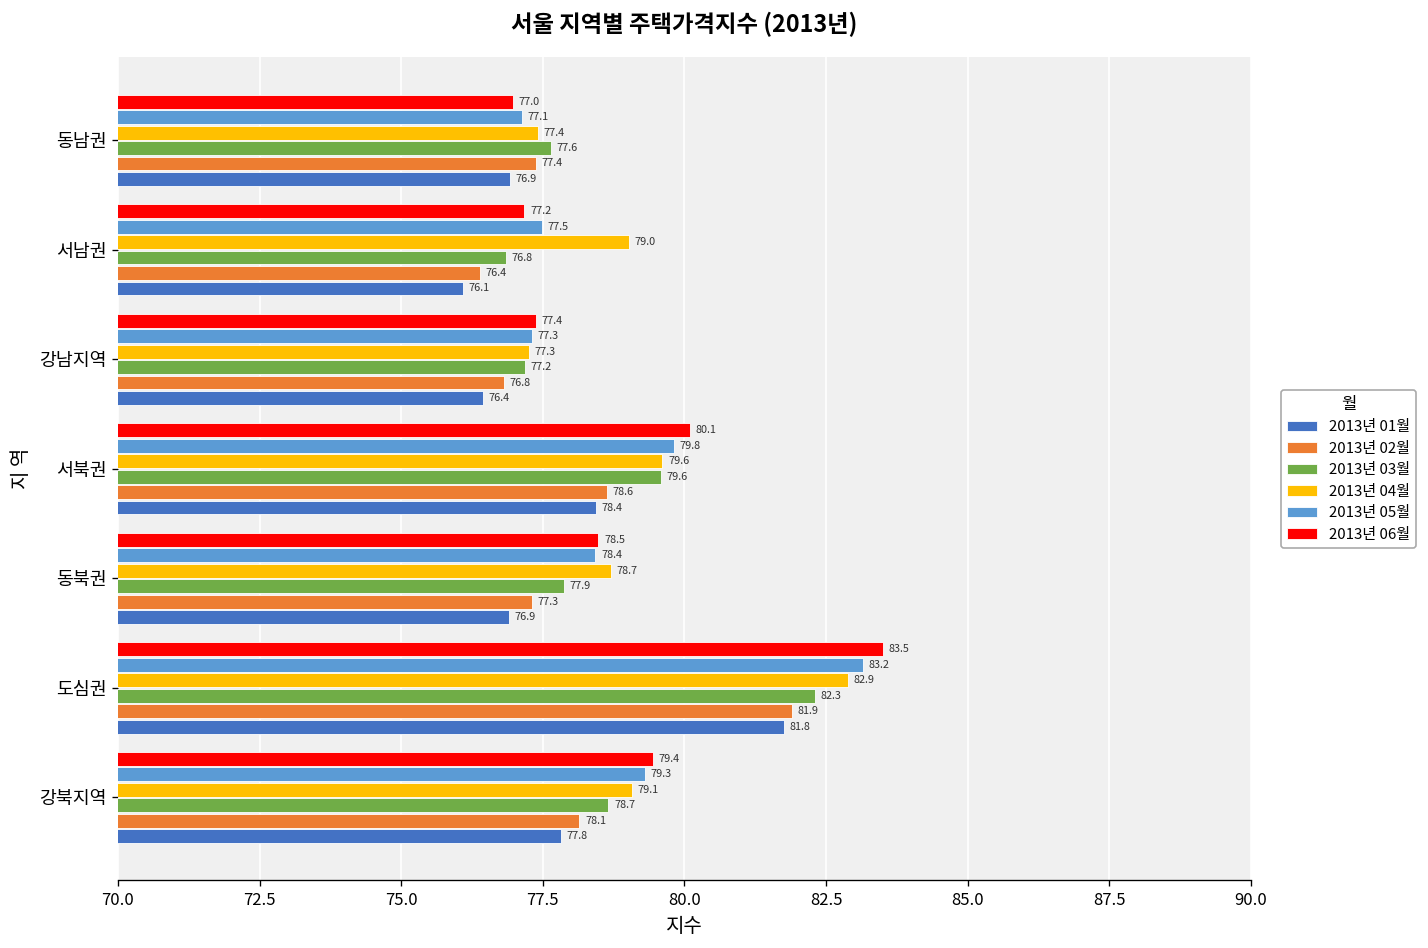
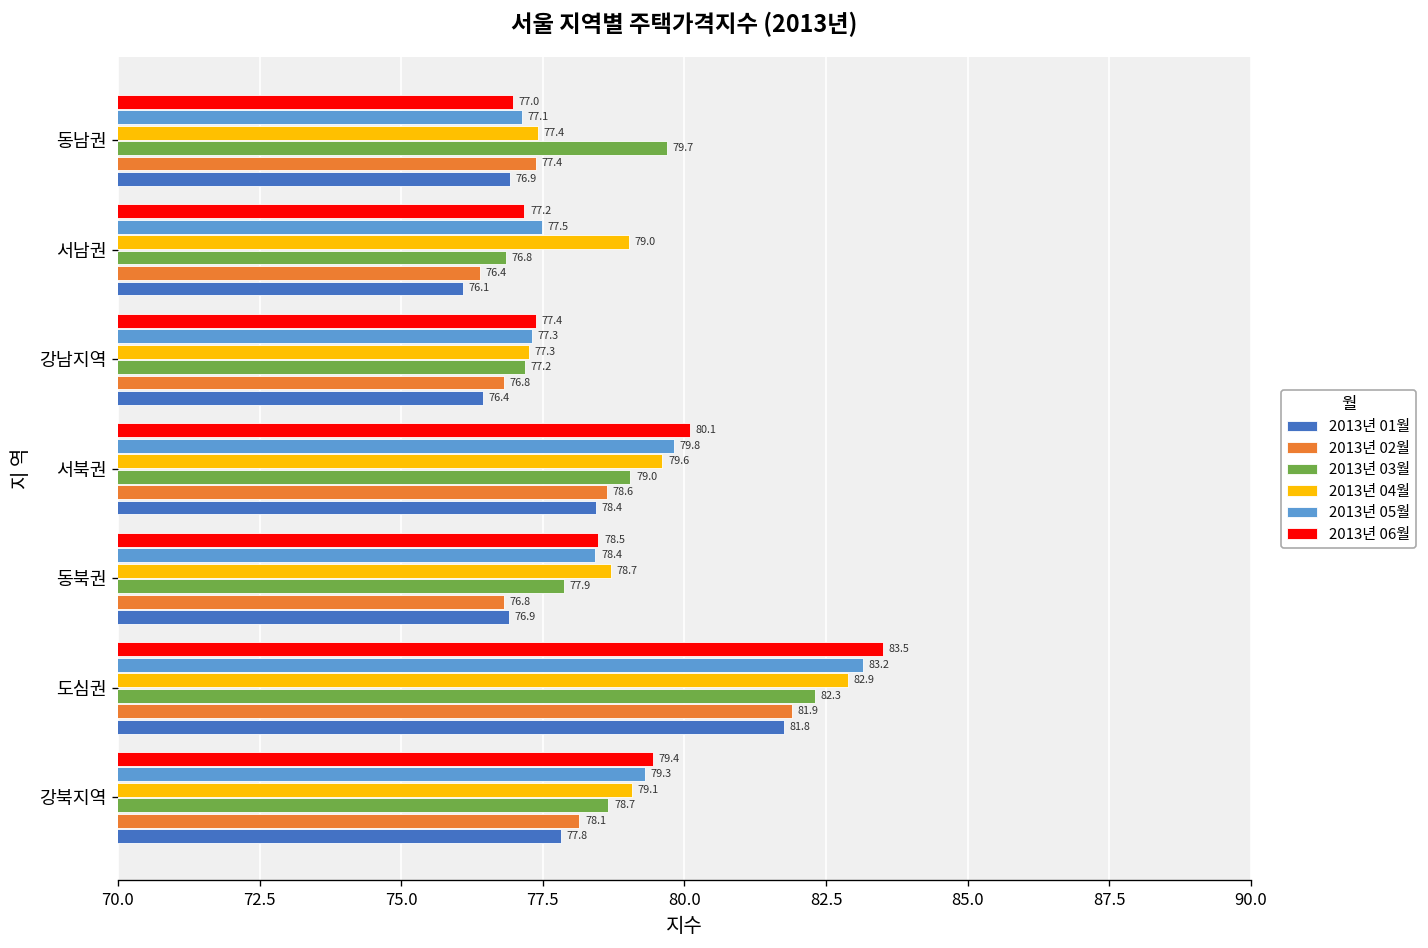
2013년 03월, 동남권: 77.6 -> 79.7
2013년 03월, 서북권: 79.6 -> 79.0
2013년 02월, 동북권: 77.3 -> 76.8
